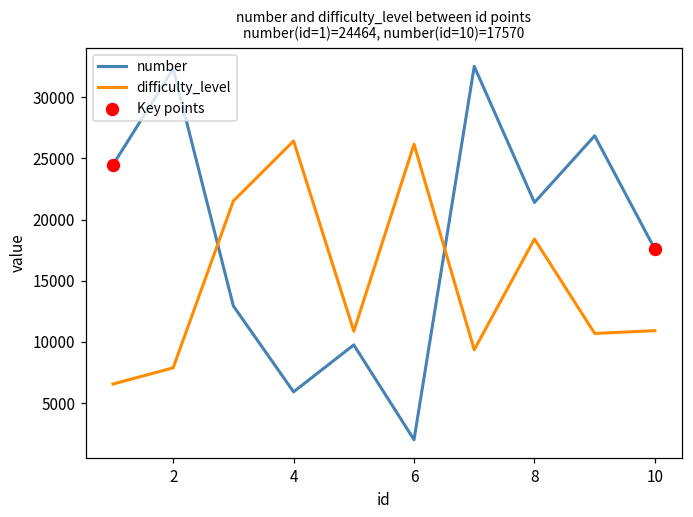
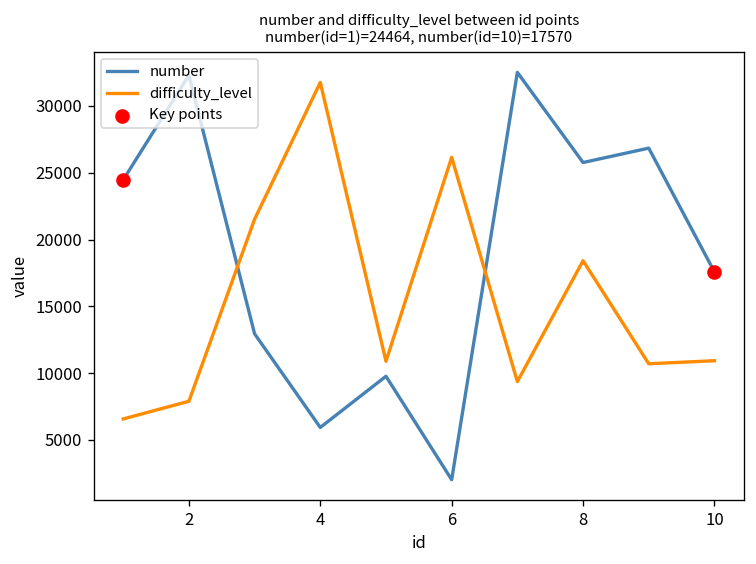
difficulty_level, 4: 26400 -> 31800
number, 8: 21400 -> 25800
